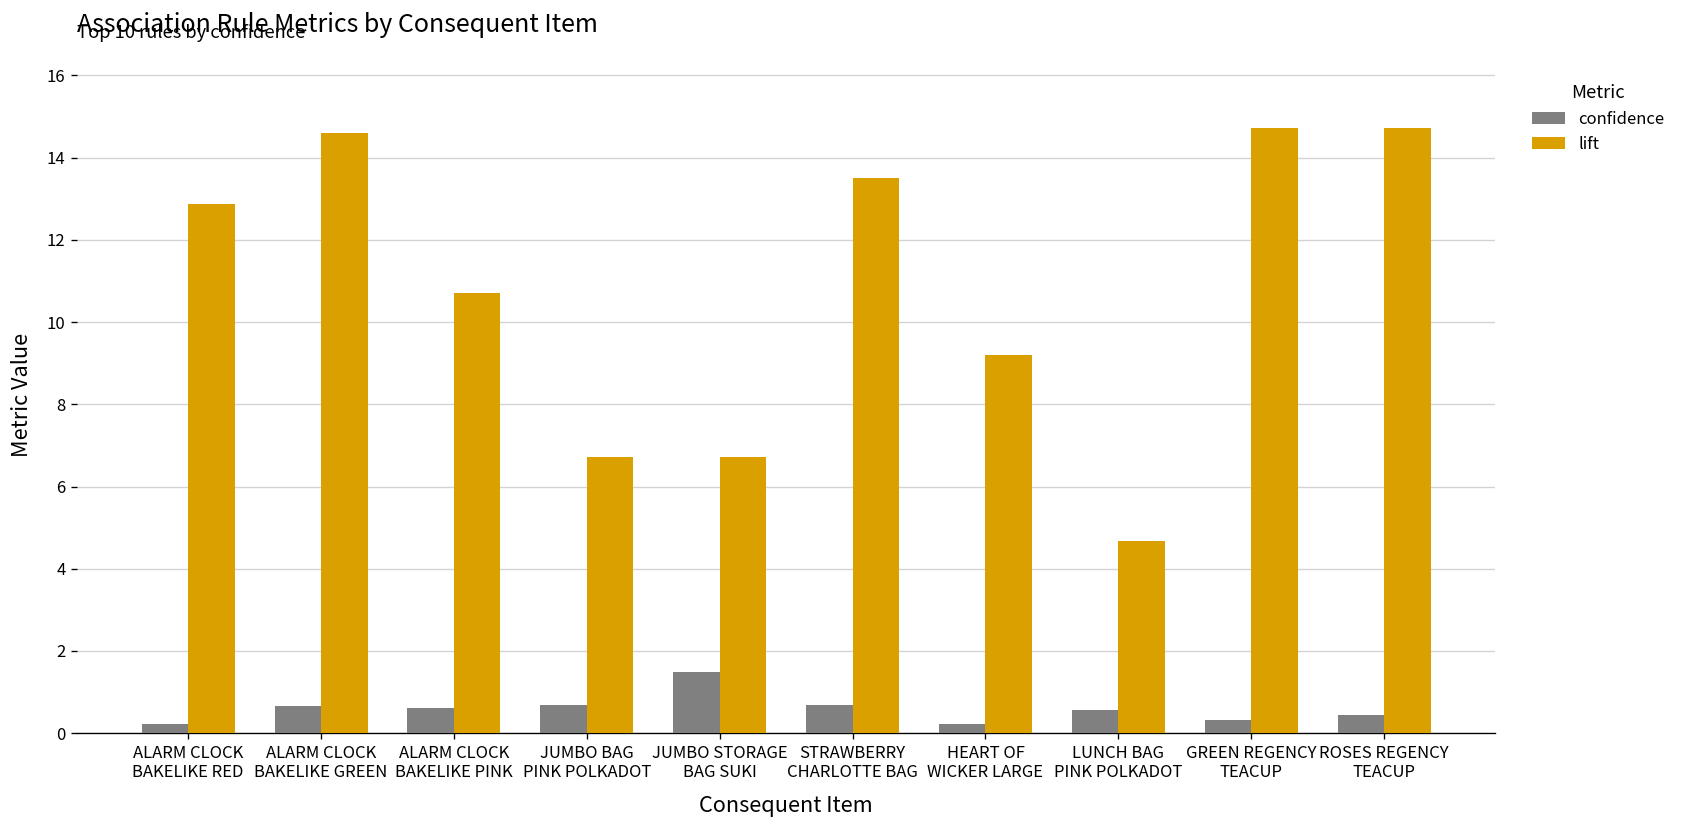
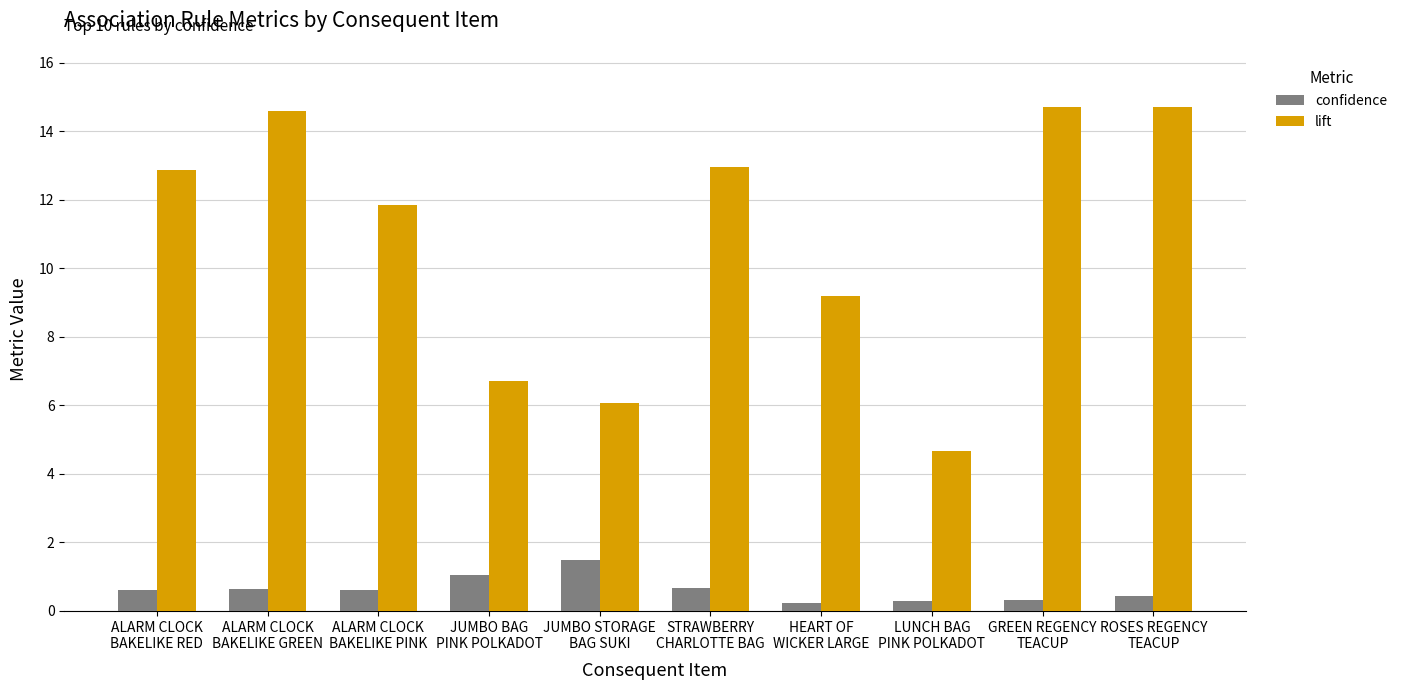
confidence, ALARM CLOCK BAKELIKE RED: 0.2 -> 0.6
lift, ALARM CLOCK BAKELIKE PINK: 10.7 -> 11.8
confidence, JUMBO BAG PINK POLKADOT: 0.7 -> 1.1
lift, JUMBO STORAGE BAG SUKI: 6.7 -> 6.1
lift, STRAWBERRY CHARLOTTE BAG: 13.5 -> 13.0
confidence, LUNCH BAG PINK POLKADOT: 0.6 -> 0.3
